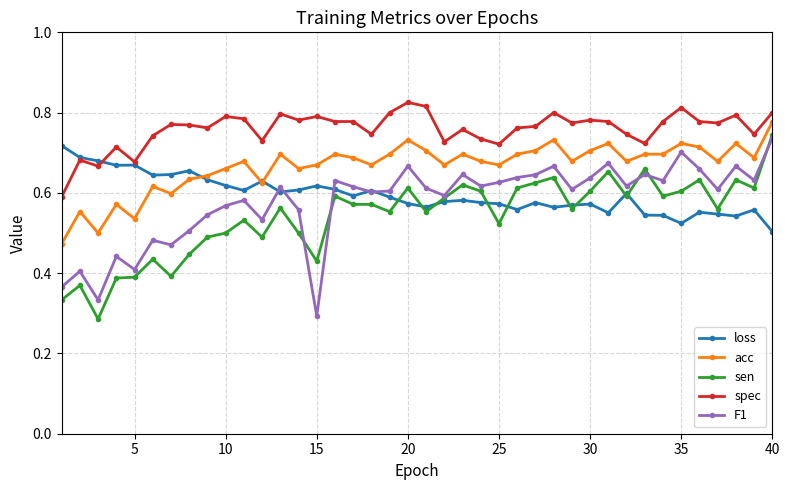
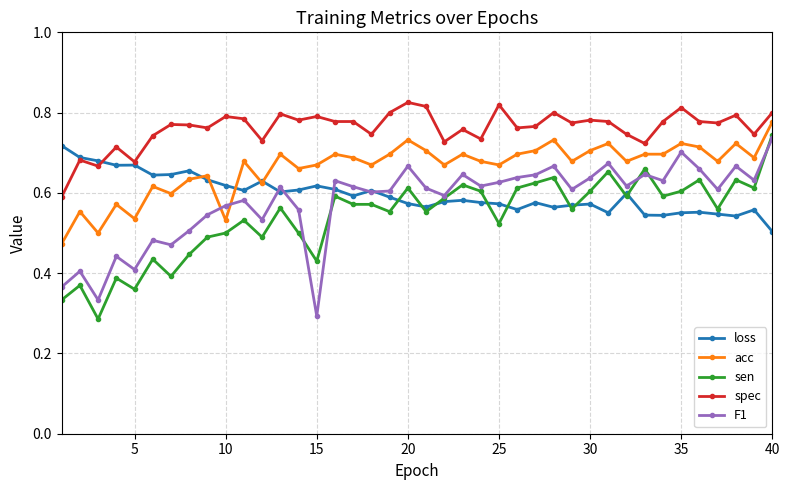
sen, 5: 0.39 -> 0.36
acc, 10: 0.66 -> 0.53
spec, 25: 0.72 -> 0.82
loss, 35: 0.52 -> 0.55
